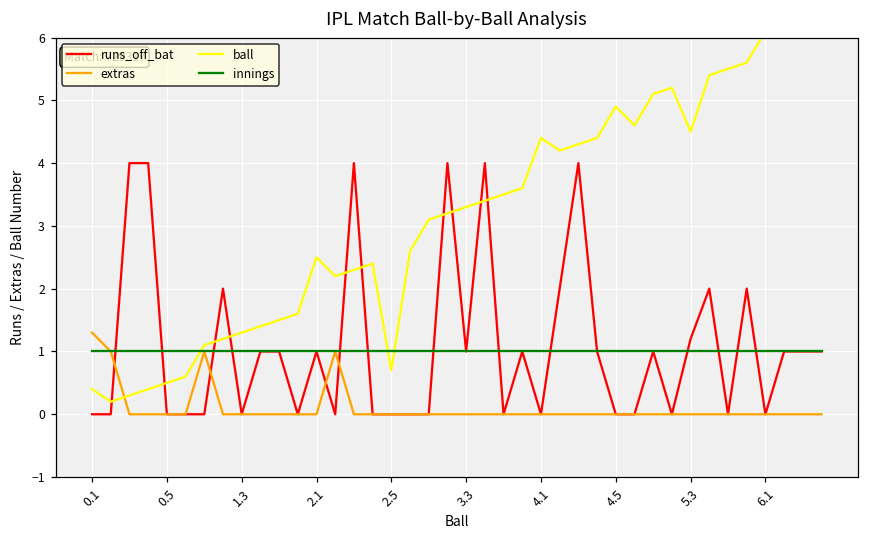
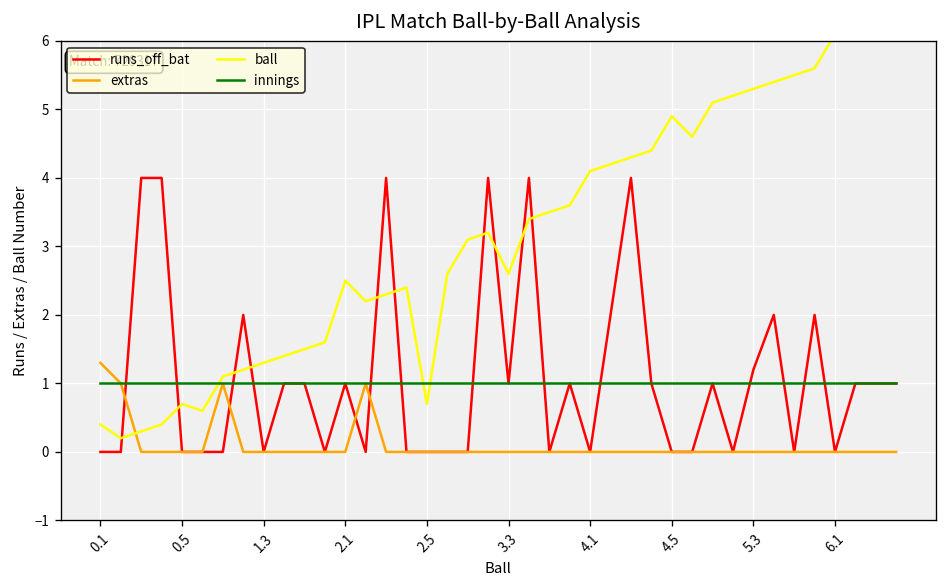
ball, 0.5: 0.5 -> 0.7
ball, 3.3: 3.3 -> 2.6
ball, 4.1: 4.4 -> 4.1
ball, 5.3: 4.5 -> 5.3
